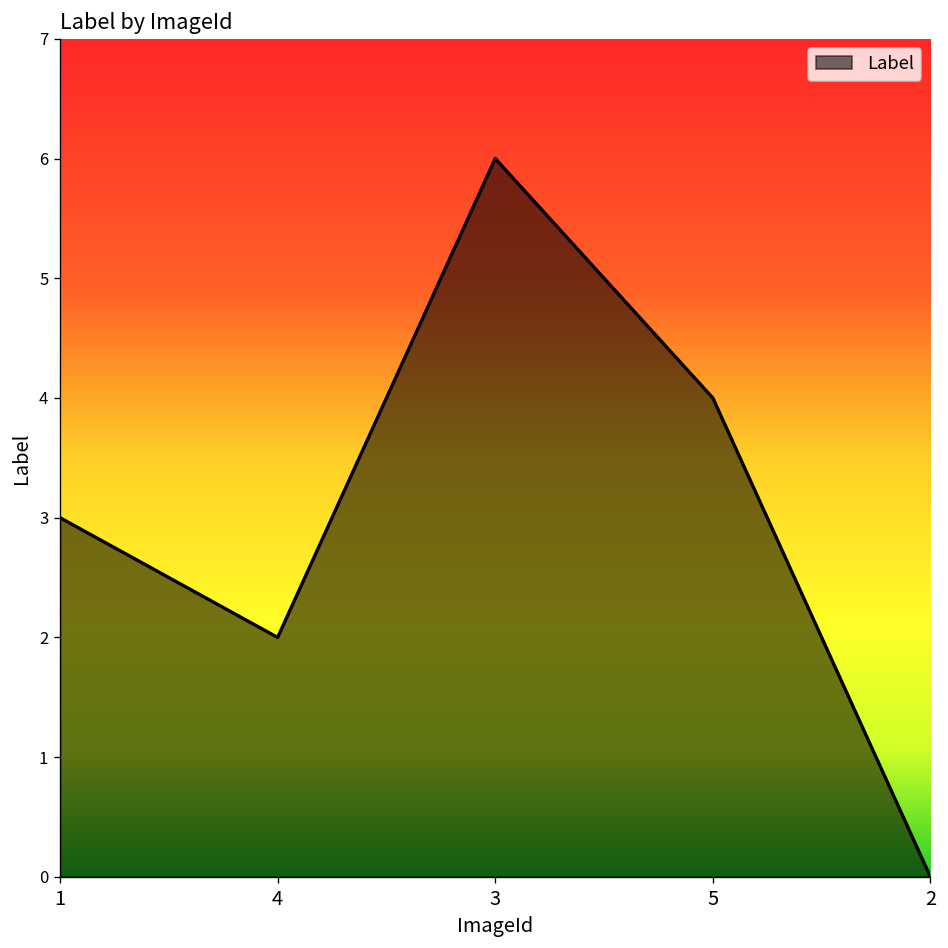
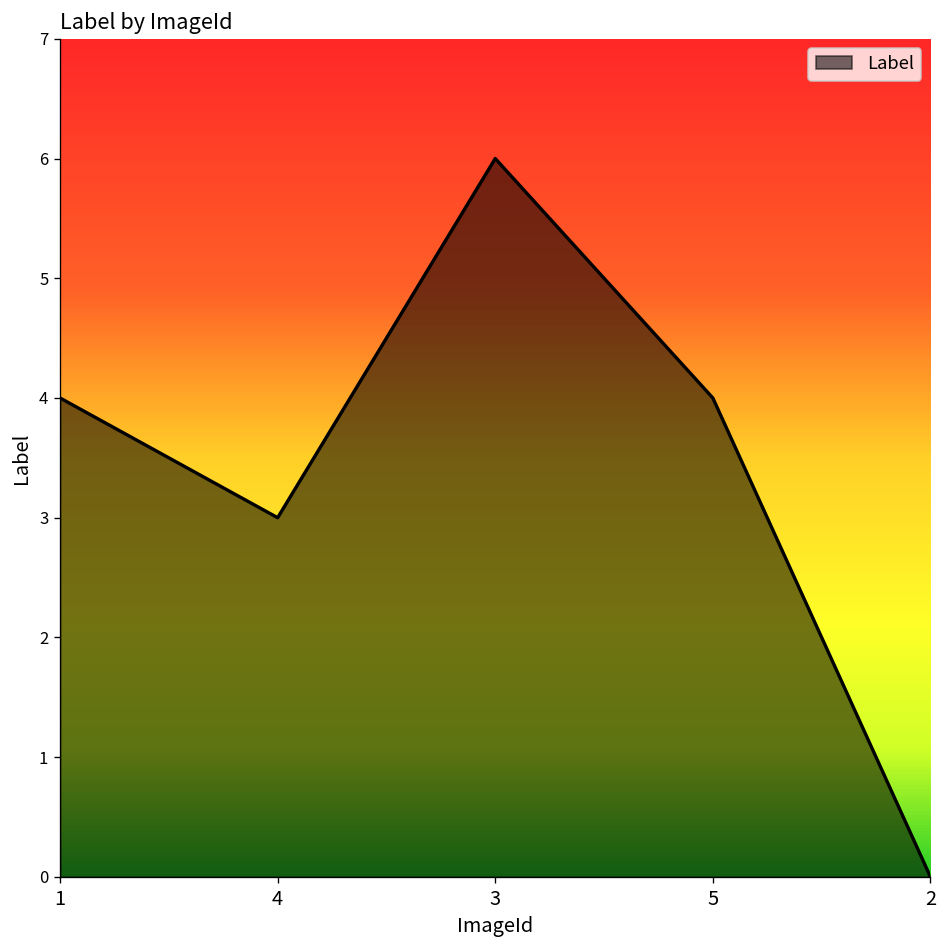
1: 3 -> 4
4: 2 -> 3
